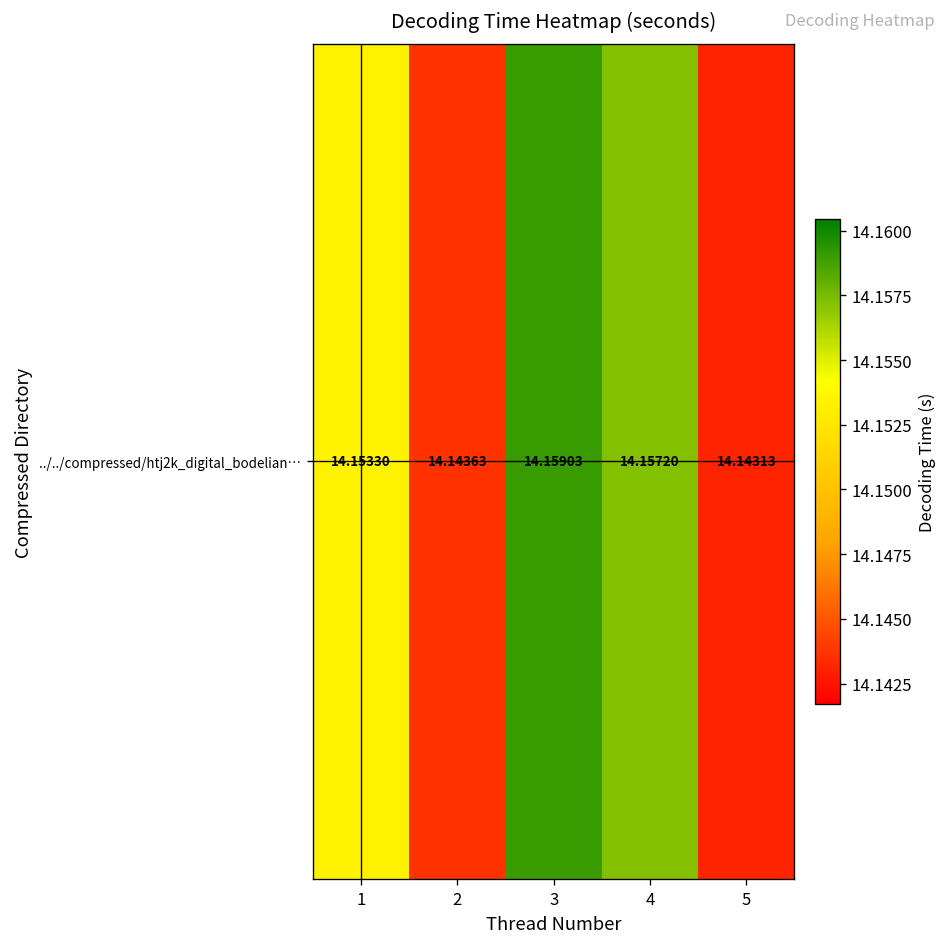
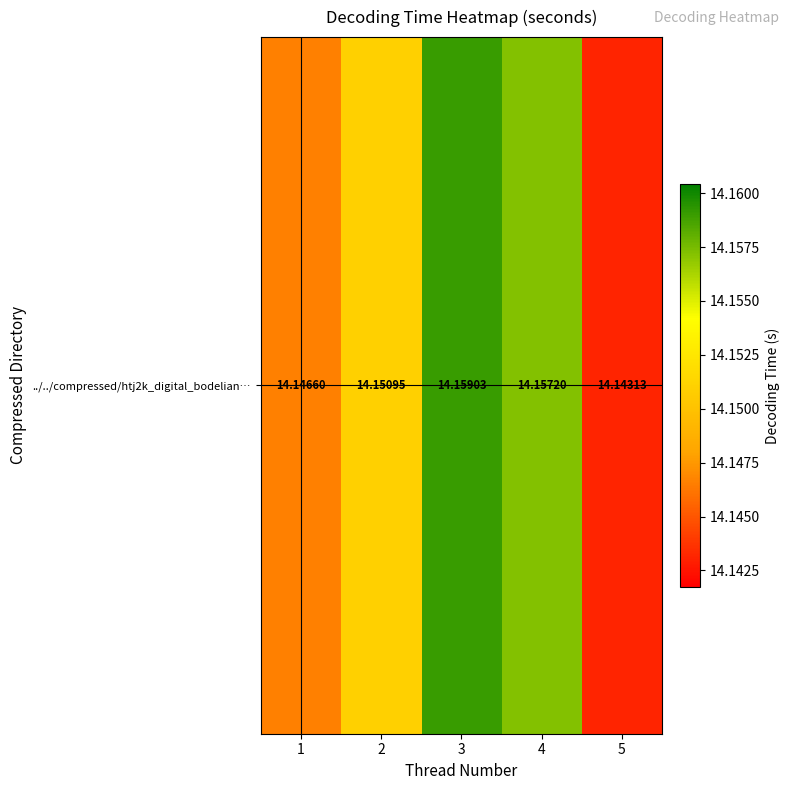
../../compressed/htj2k_digital_bodelian…, 1: 14.15330 -> 14.14660
../../compressed/htj2k_digital_bodelian…, 2: 14.14363 -> 14.15095
